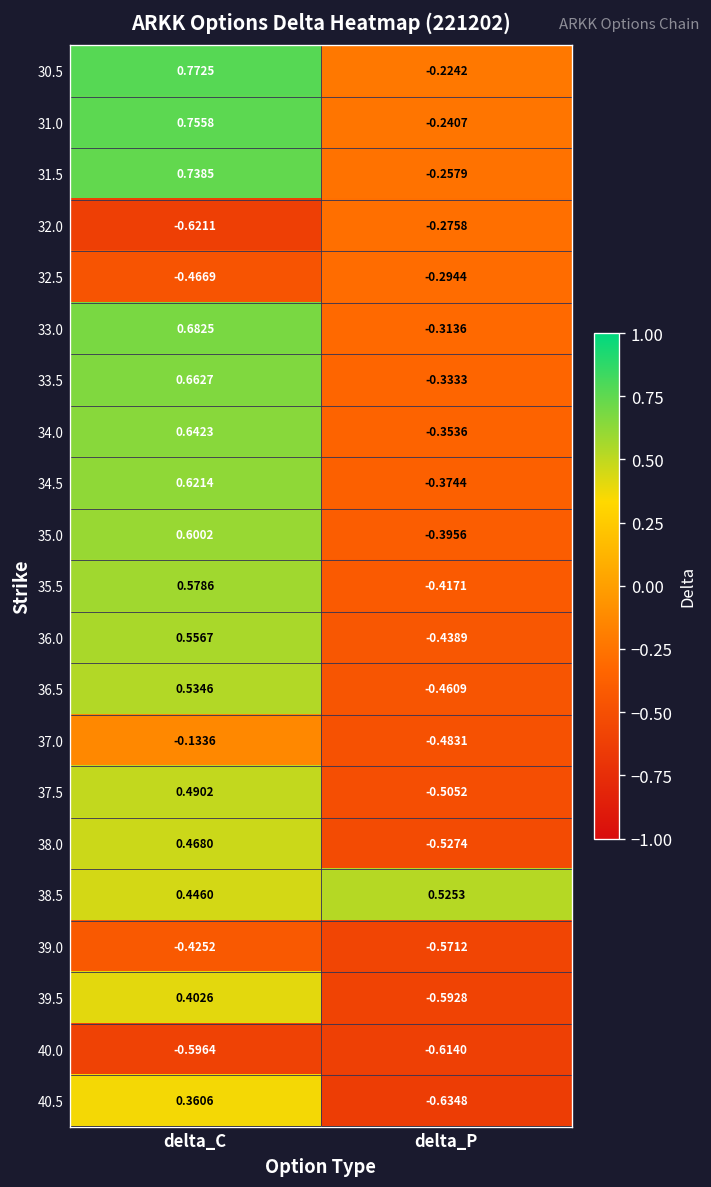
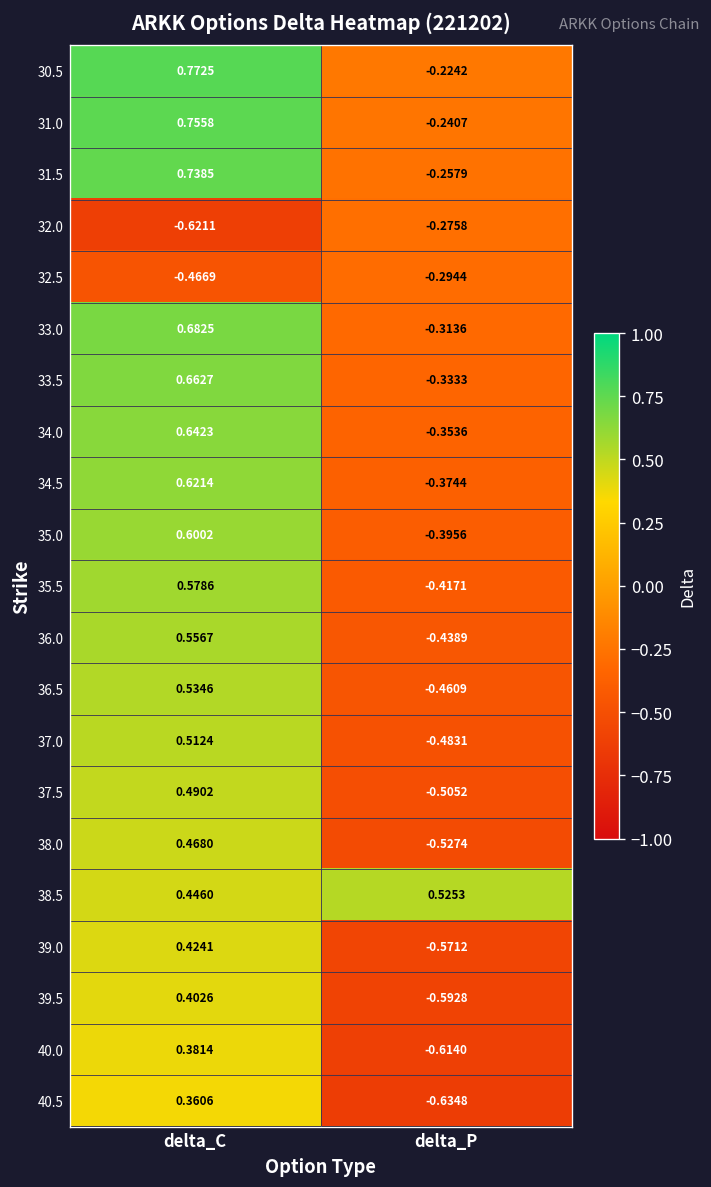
37.0, delta_C: -0.1336 -> 0.5124
39.0, delta_C: -0.4252 -> 0.4241
40.0, delta_C: -0.5964 -> 0.3814
